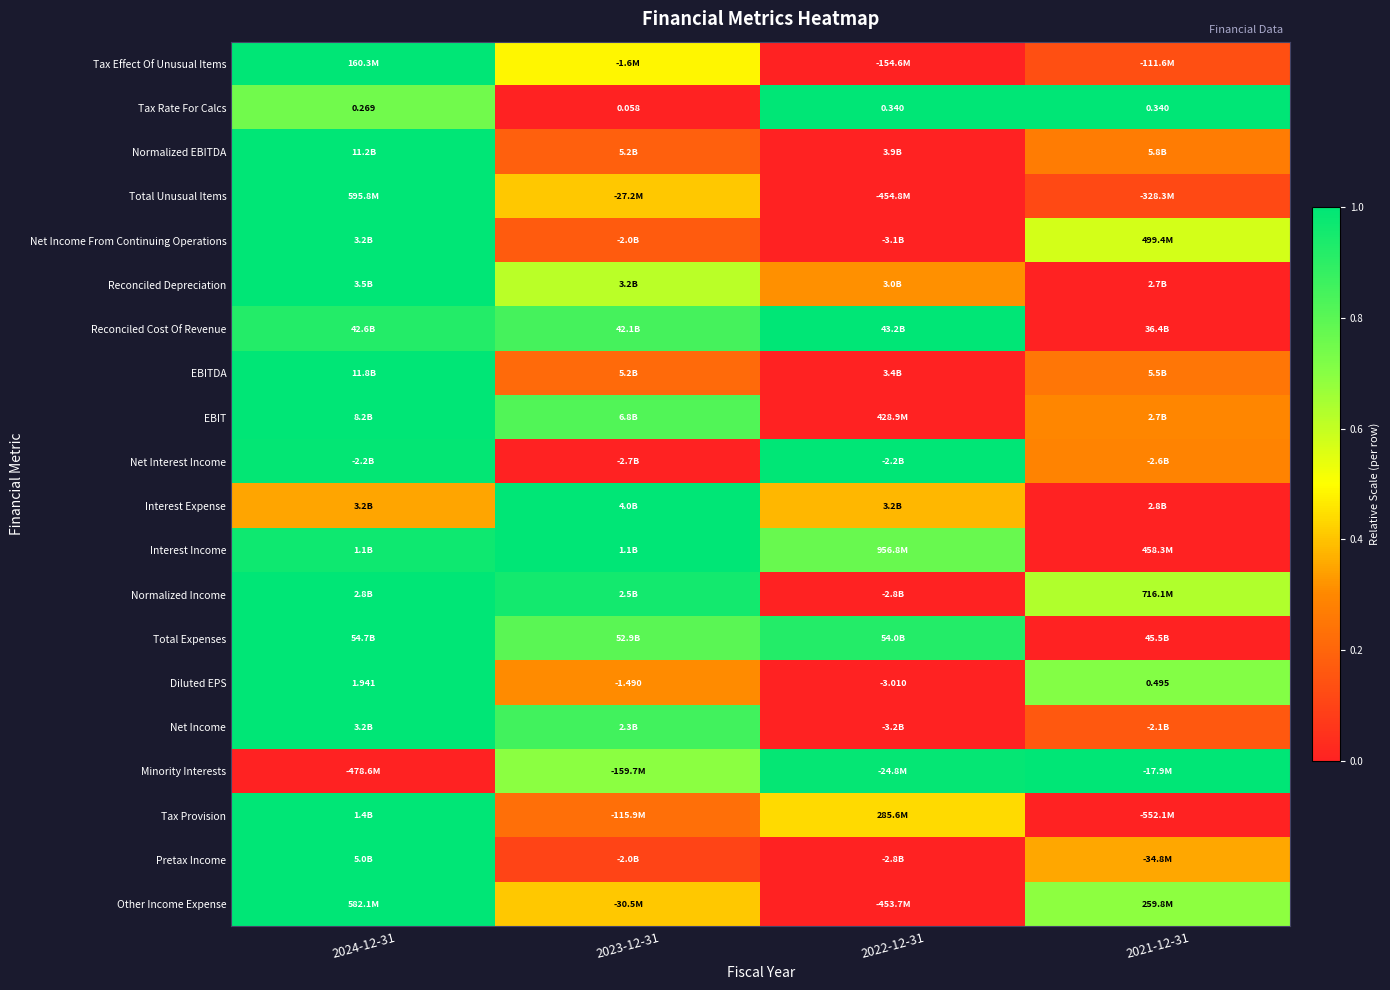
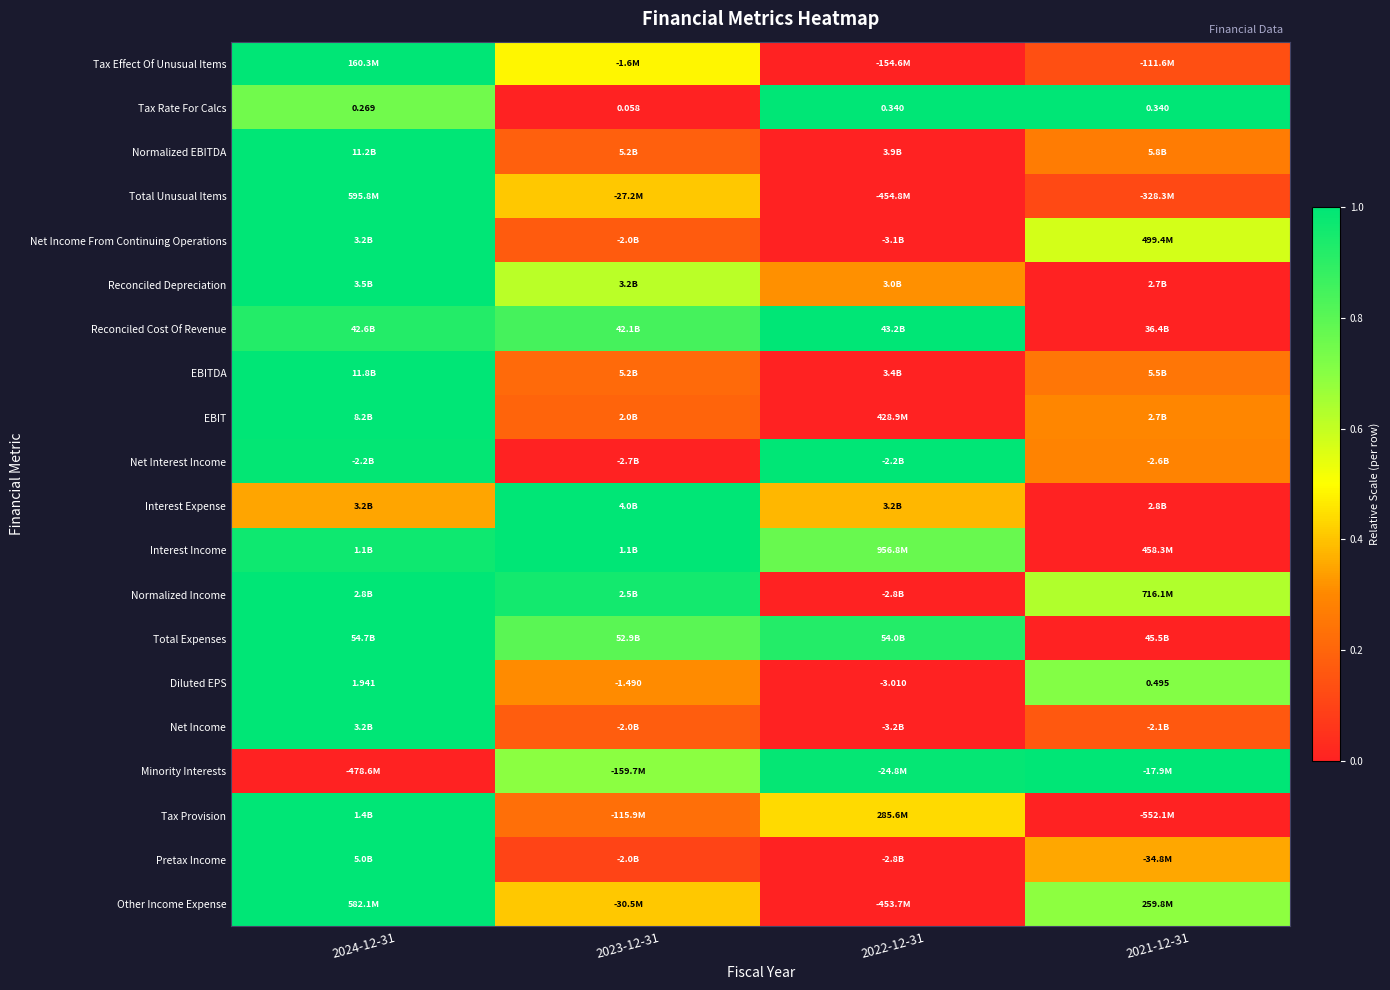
EBIT, 2023-12-31: 6.8B -> 2.0B
Net Income, 2023-12-31: 2.3B -> -2.0B
